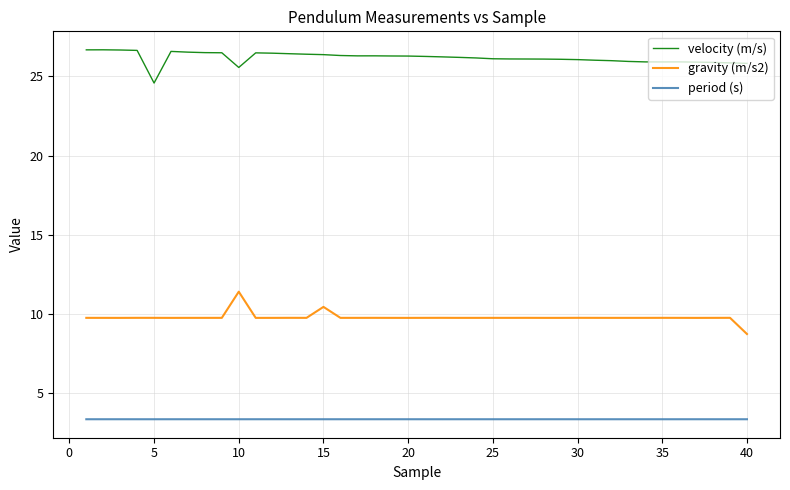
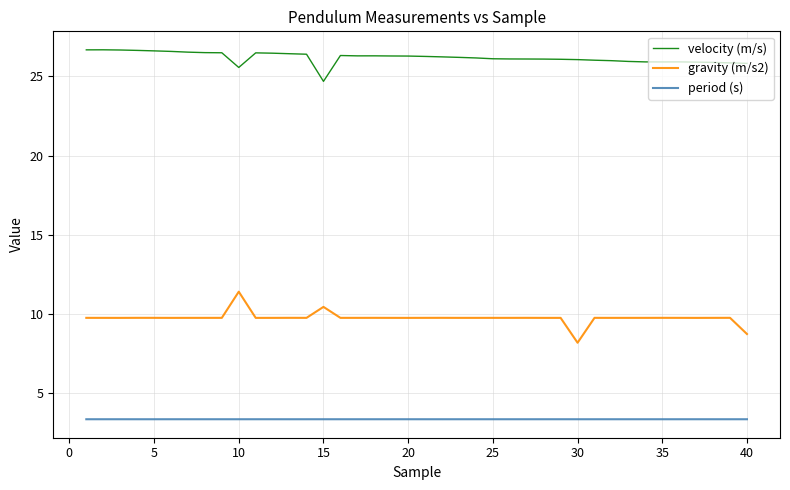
velocity (m/s), 5: 24.6 -> 26.6
velocity (m/s), 15: 26.4 -> 24.7
gravity (m/s2), 30: 9.8 -> 8.2
